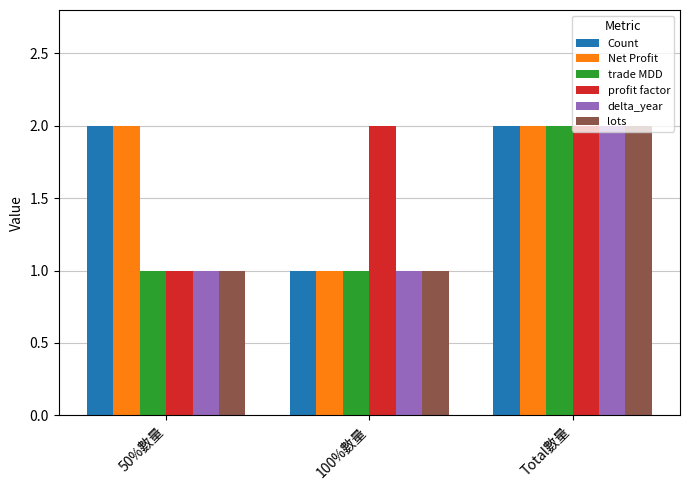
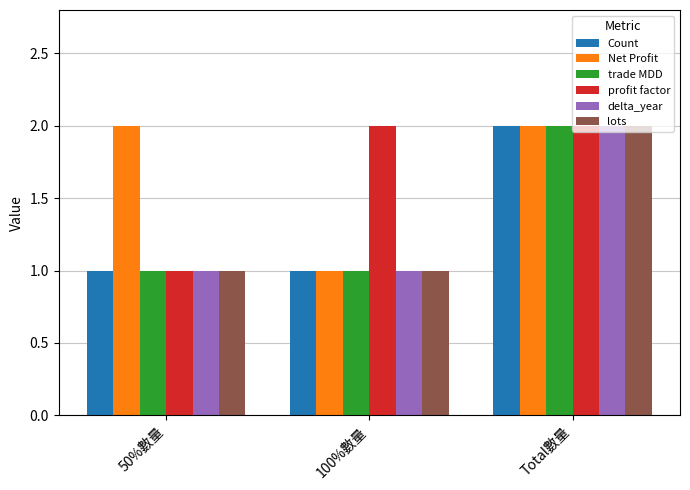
Count, 50%數量: 2 -> 1
